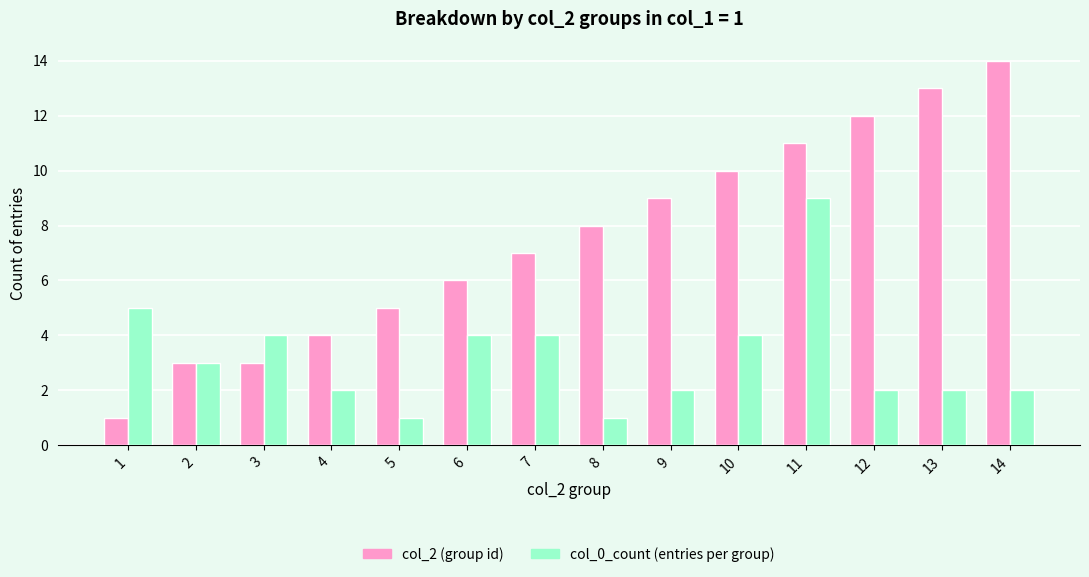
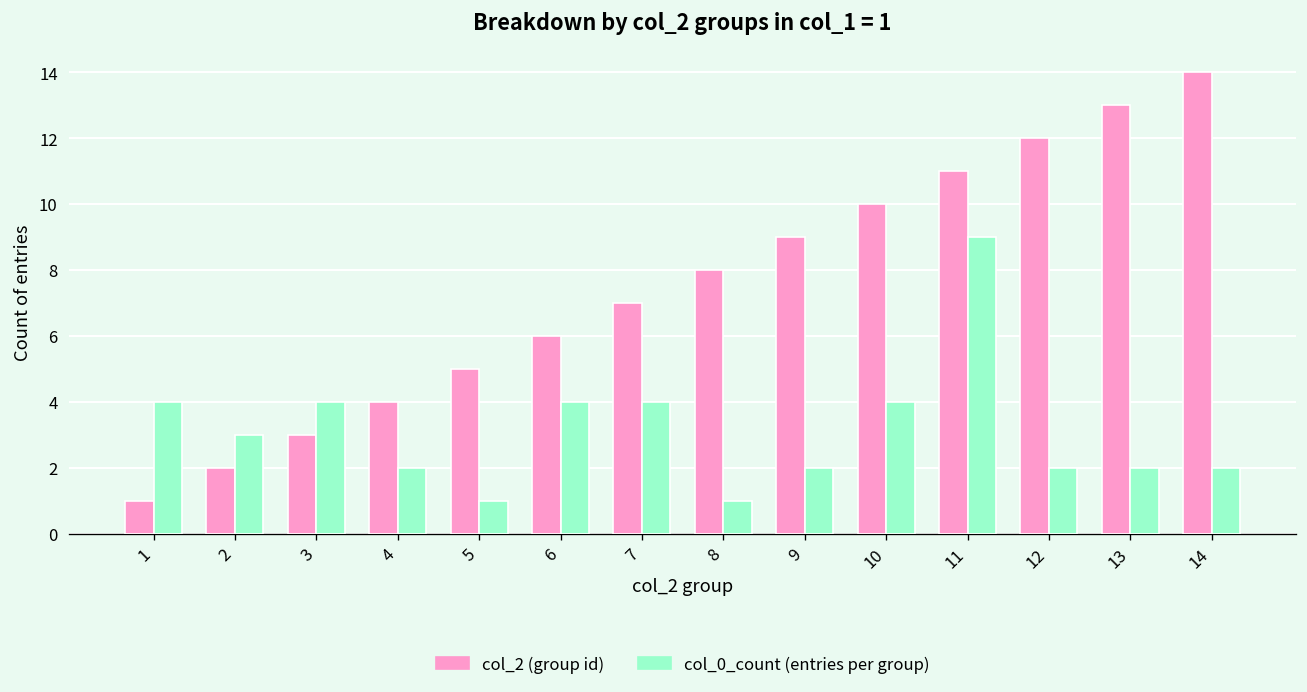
col_0_count (entries per group), 1: 5 -> 4
col_2 (group id), 2: 3 -> 2
